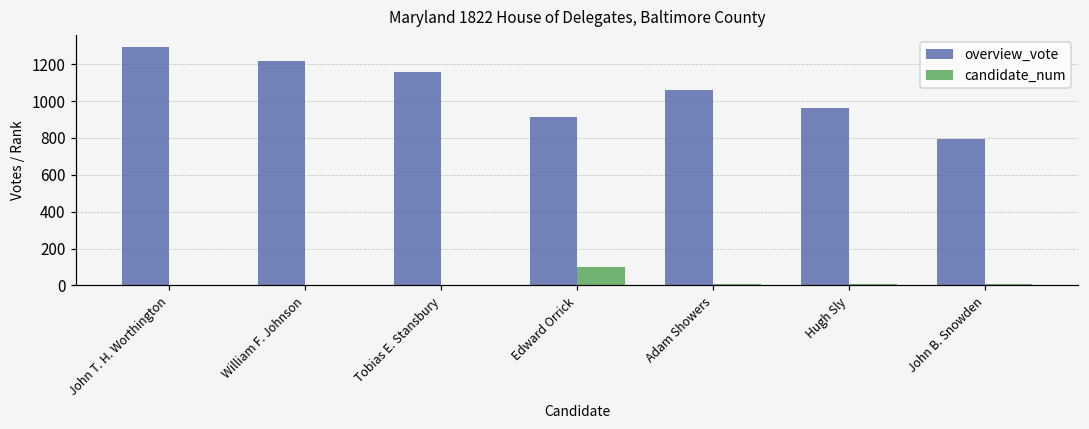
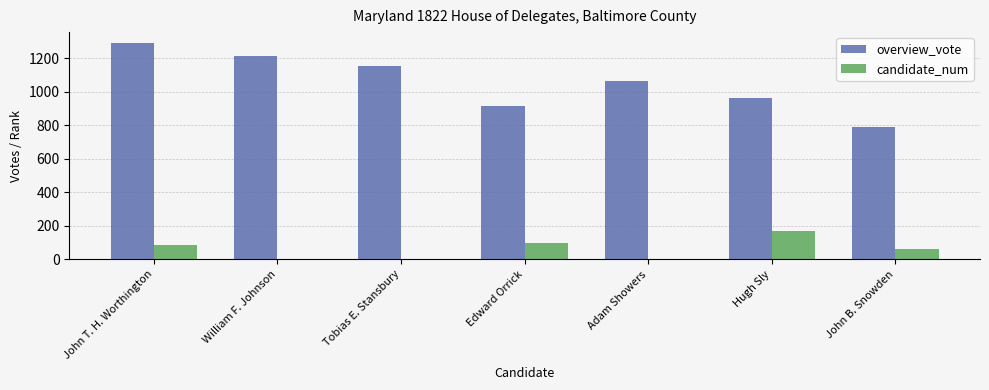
candidate_num, John T. H. Worthington: 0 -> 90
candidate_num, Hugh Sly: 10 -> 170
candidate_num, John B. Snowden: 10 -> 60
